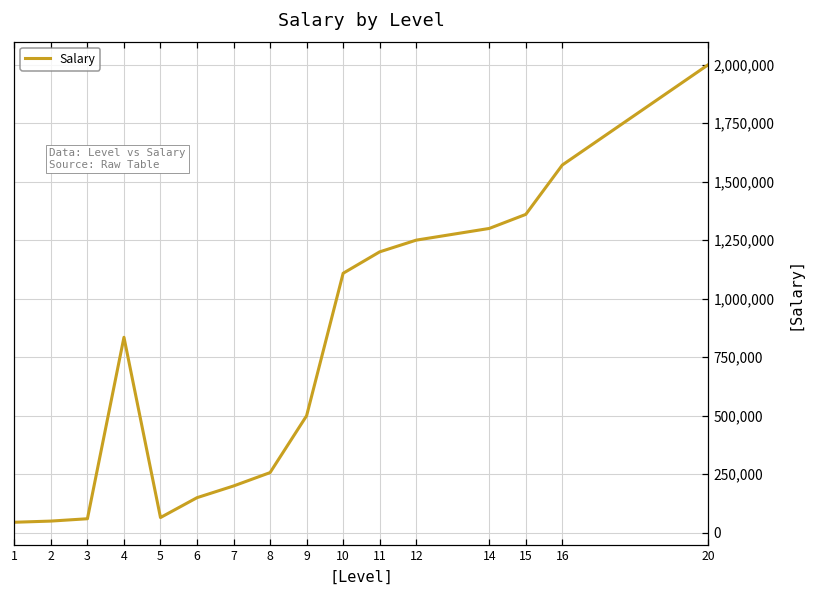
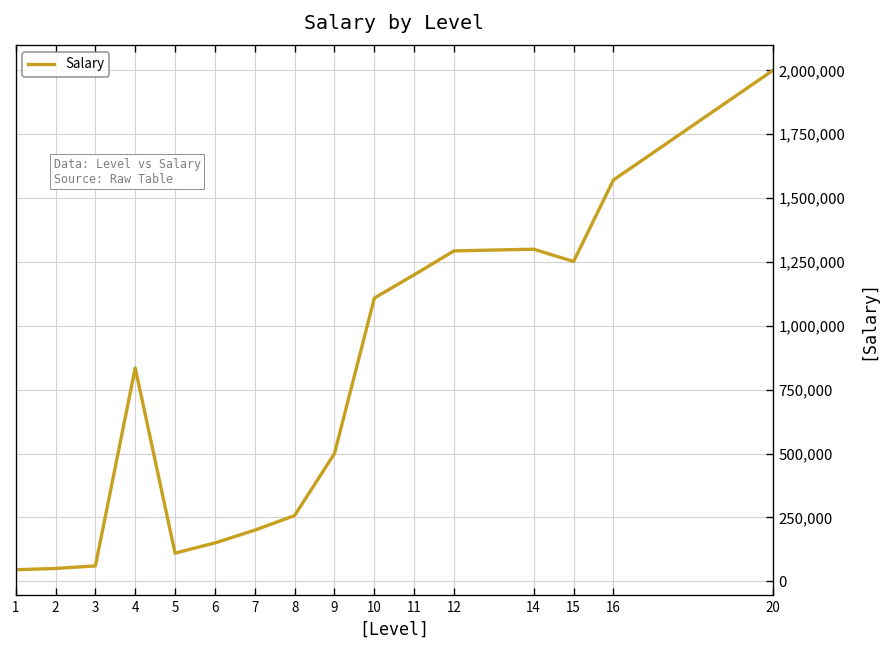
5: 70,000 -> 110,000
12: 1,250,000 -> 1,290,000
15: 1,360,000 -> 1,250,000
